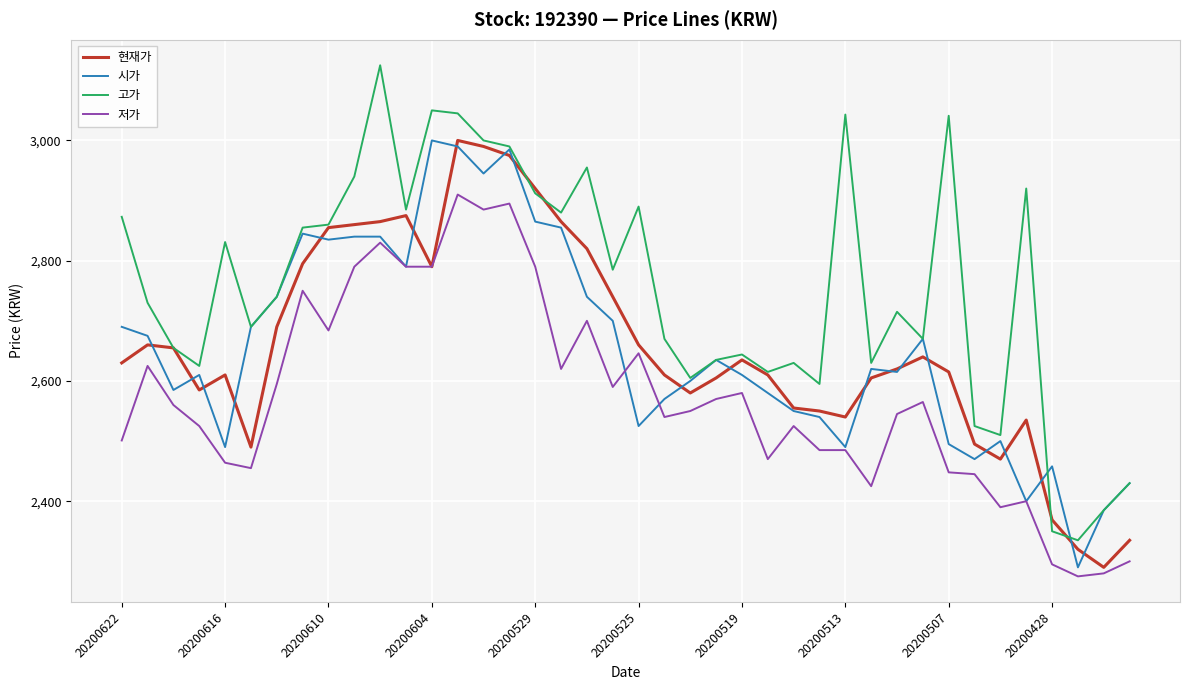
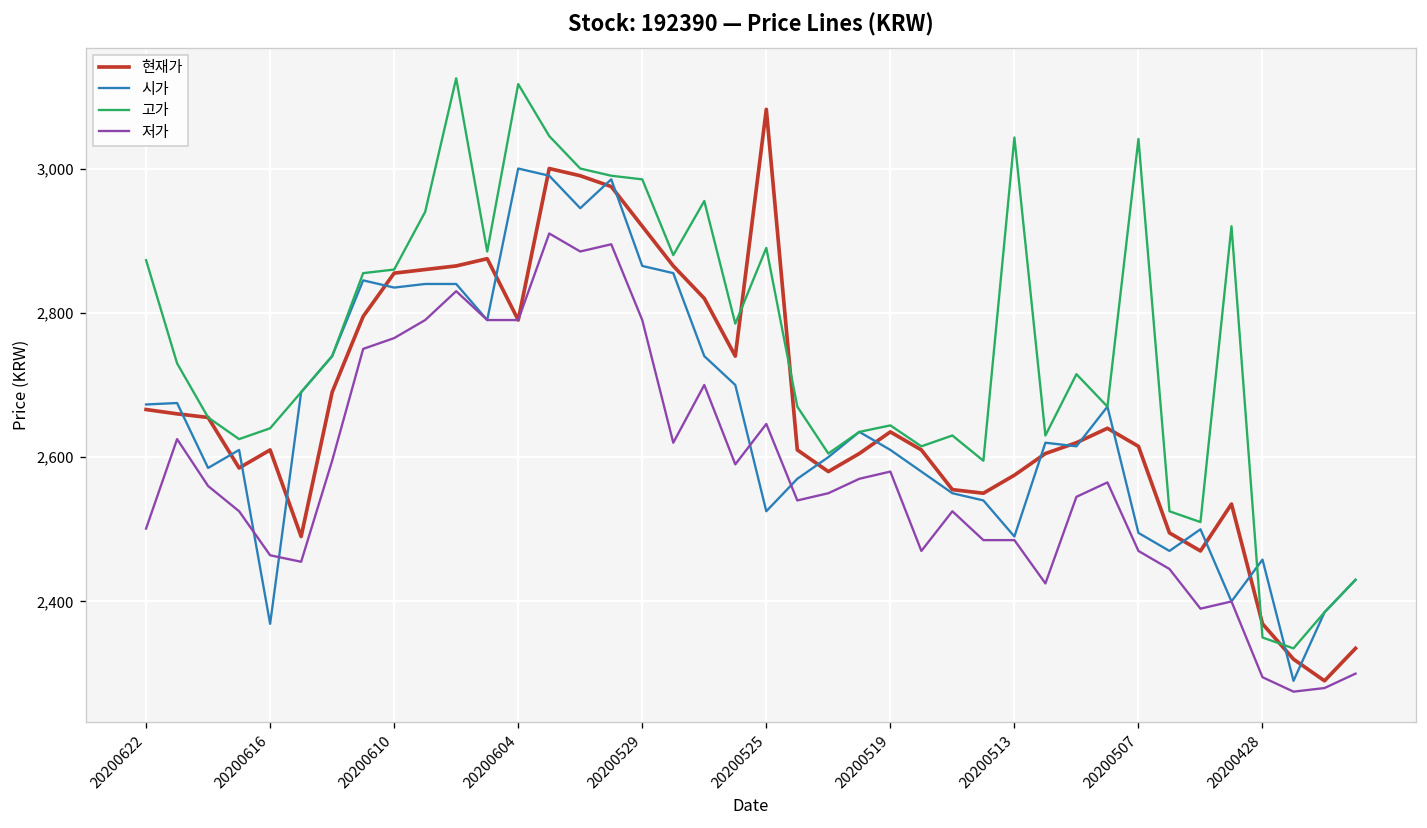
현재가, 20200622: 2,630 -> 2,670
시가, 20200622: 2,690 -> 2,670
시가, 20200616: 2,490 -> 2,370
고가, 20200616: 2,830 -> 2,640
저가, 20200610: 2,680 -> 2,770
고가, 20200604: 3,050 -> 3,120
고가, 20200529: 2,910 -> 2,990
현재가, 20200525: 2,660 -> 3,080
현재가, 20200513: 2,540 -> 2,580
저가, 20200507: 2,450 -> 2,470
